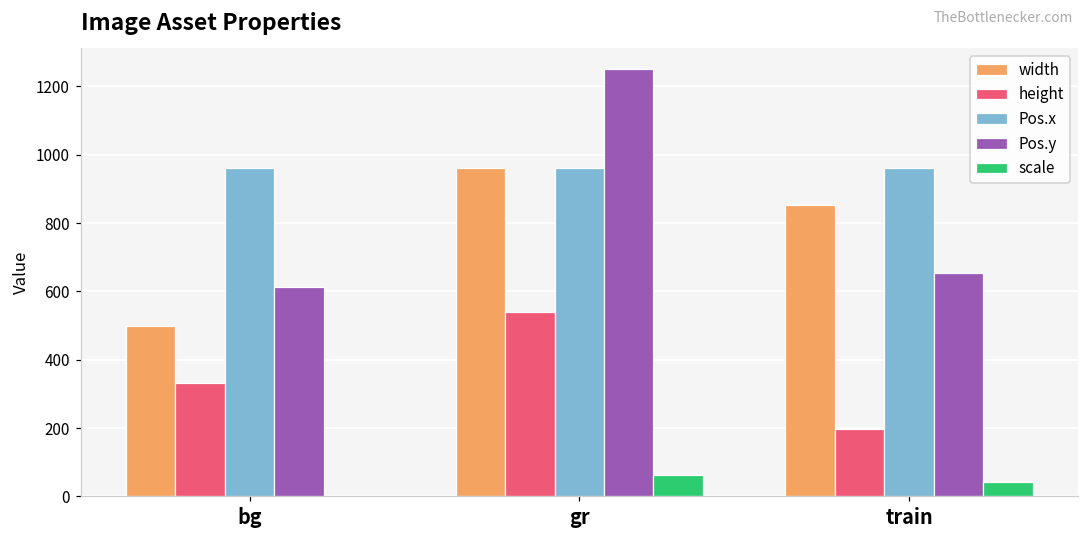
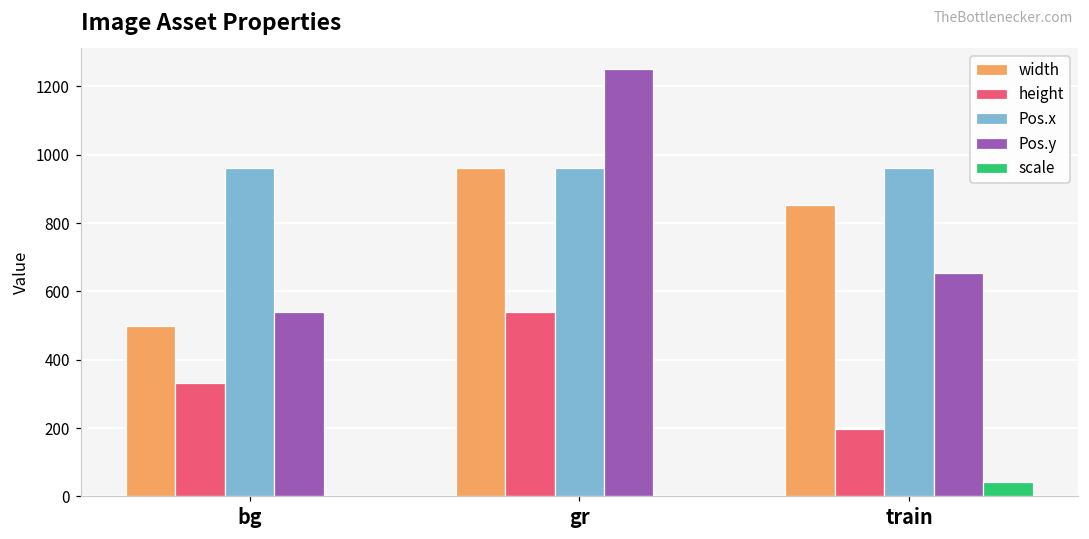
Pos.y, bg: 610 -> 540
scale, gr: 60 -> 0
